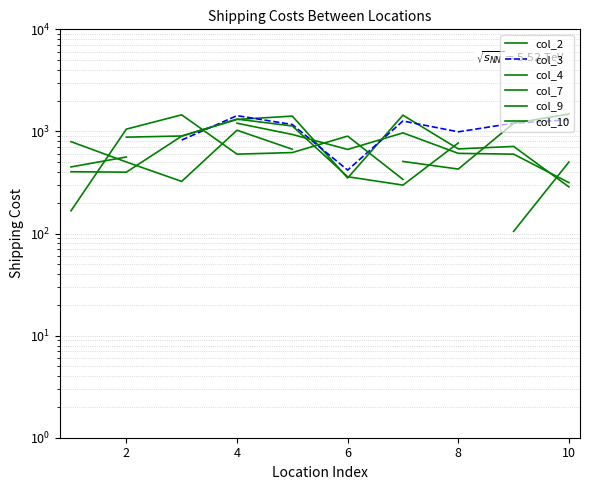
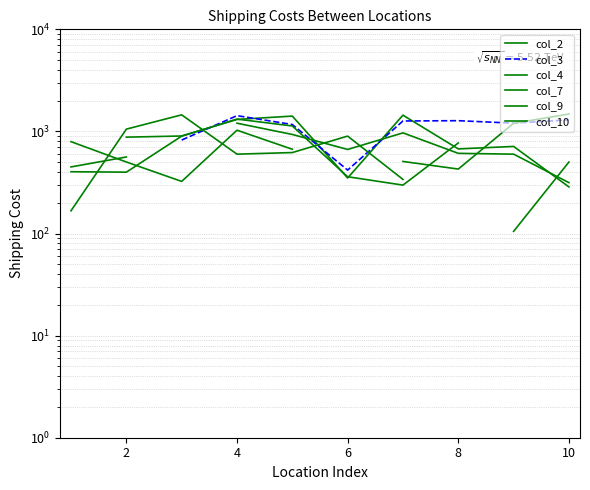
col_3, 8: 1000 -> 1300
